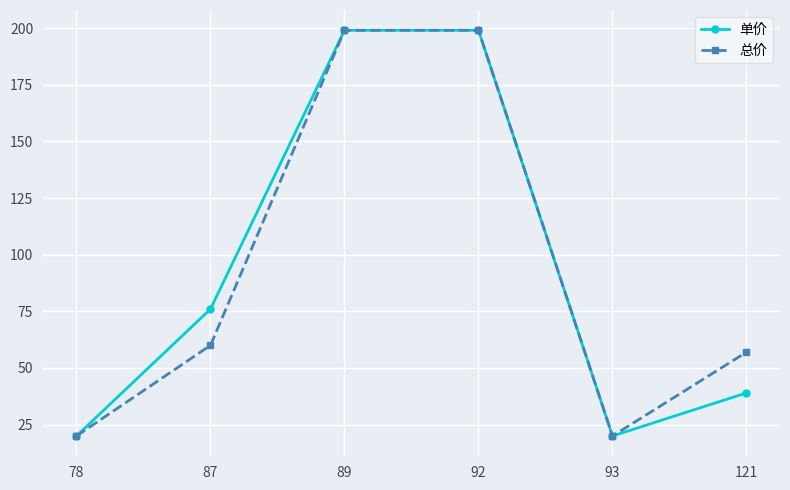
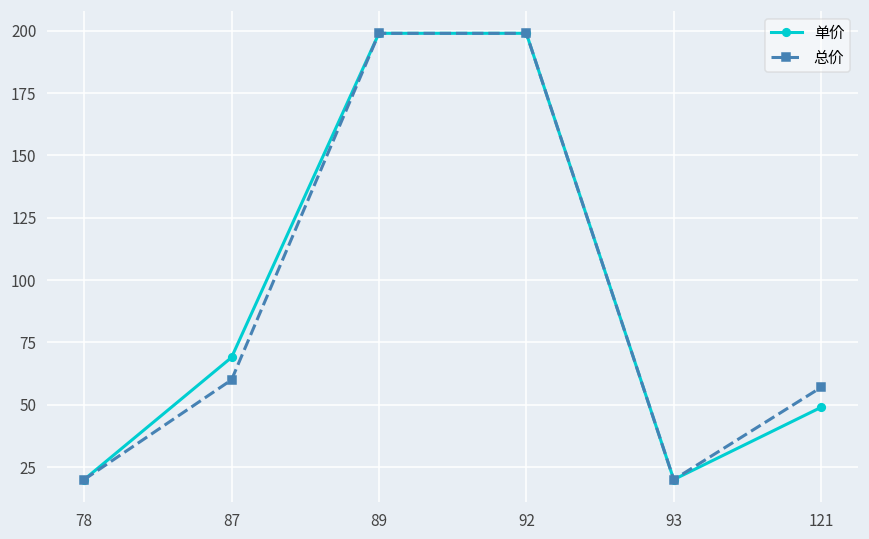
单价, 87: 76 -> 69
单价, 121: 39 -> 49
